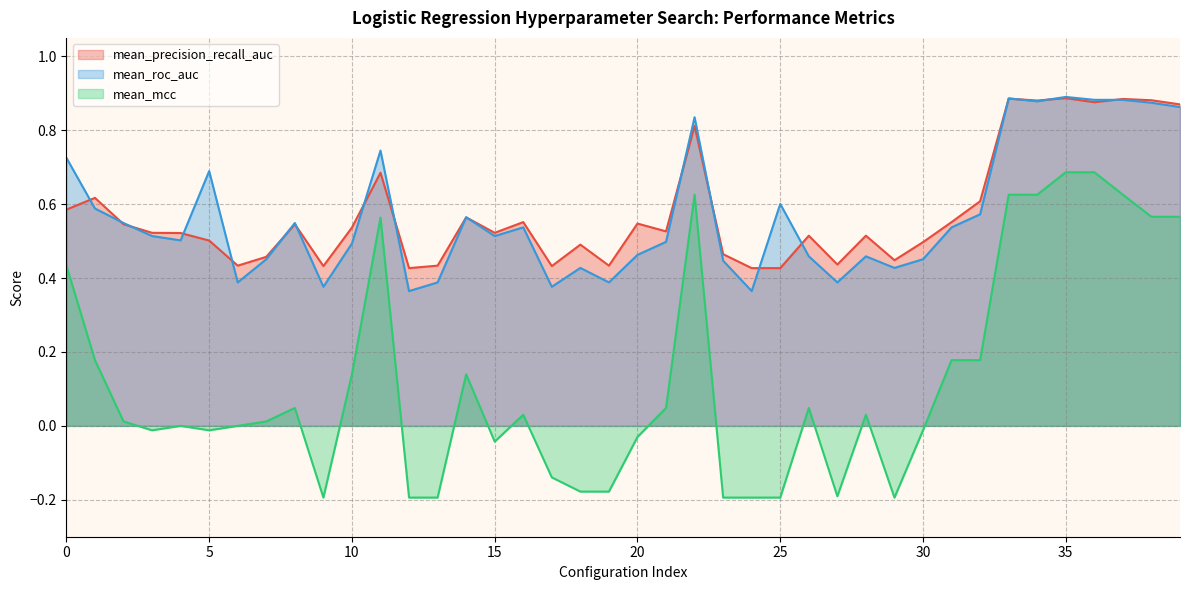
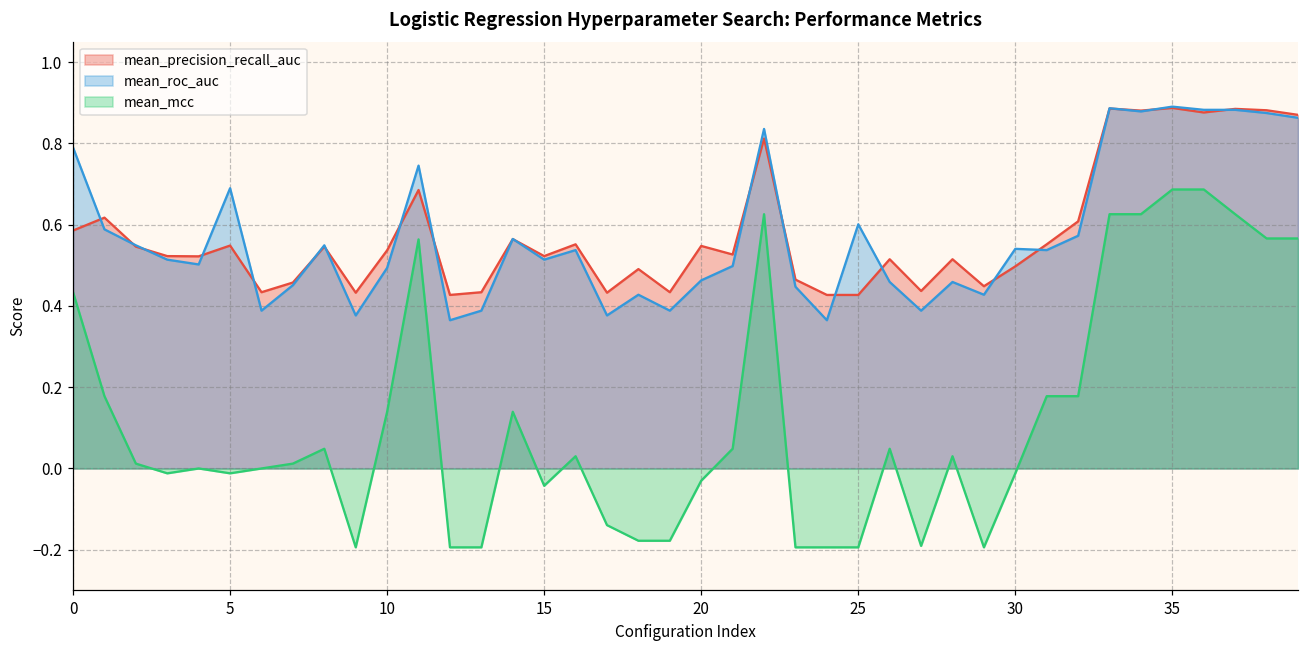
mean_roc_auc, 0: 0.73 -> 0.79
mean_precision_recall_auc, 5: 0.50 -> 0.55
mean_roc_auc, 30: 0.45 -> 0.54
